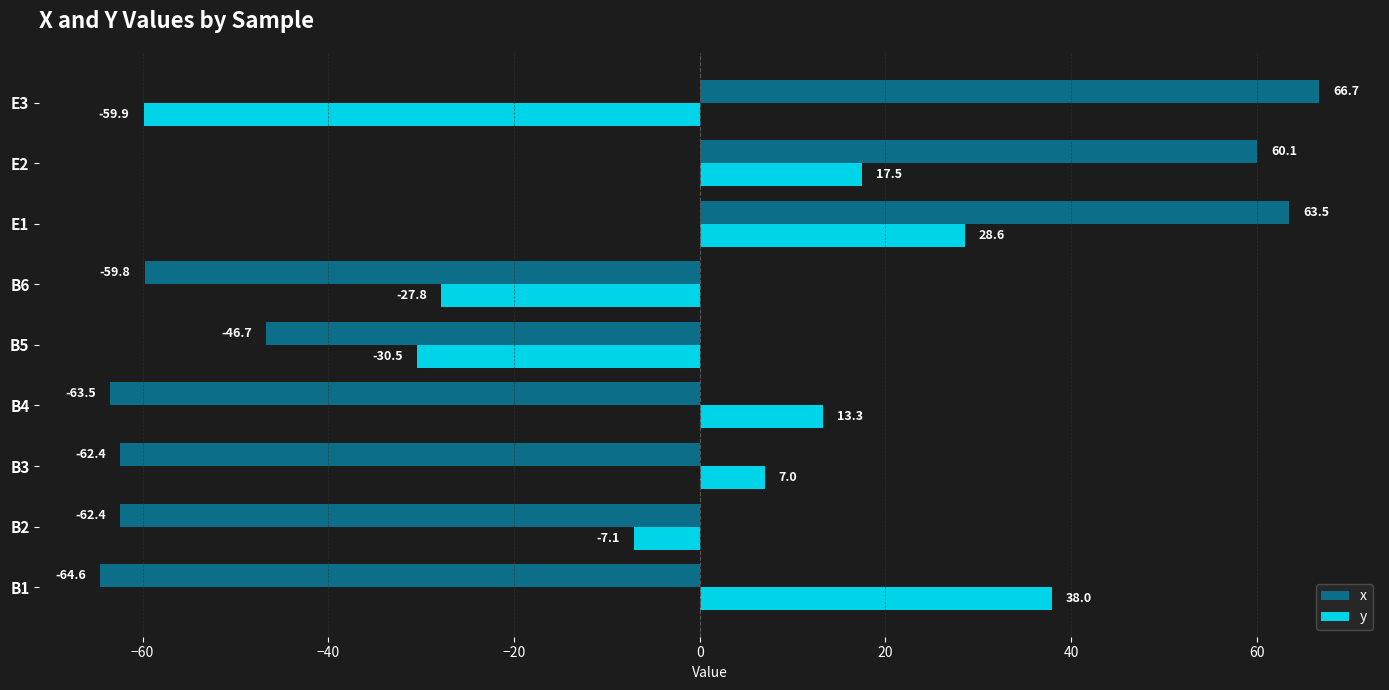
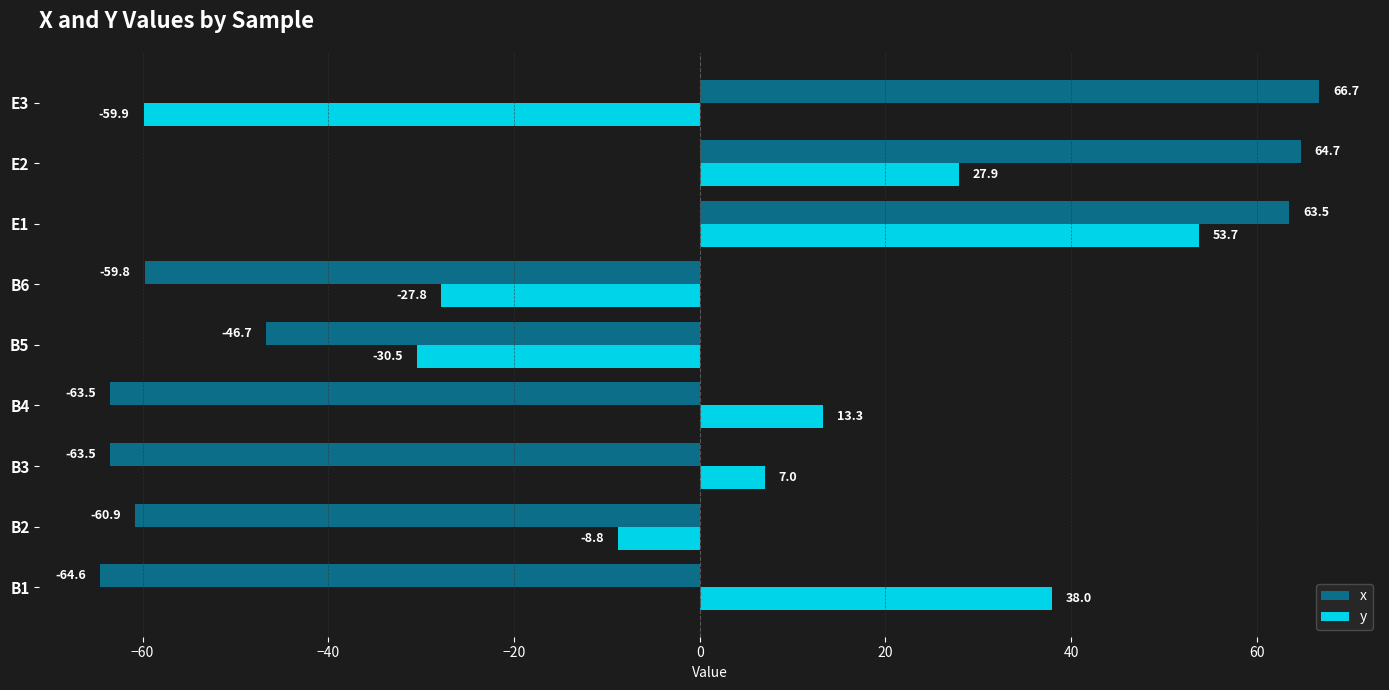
x, E2: 60.1 -> 64.7
y, E2: 17.5 -> 27.9
y, E1: 28.6 -> 53.7
x, B3: -62.4 -> -63.5
x, B2: -62.4 -> -60.9
y, B2: -7.1 -> -8.8
